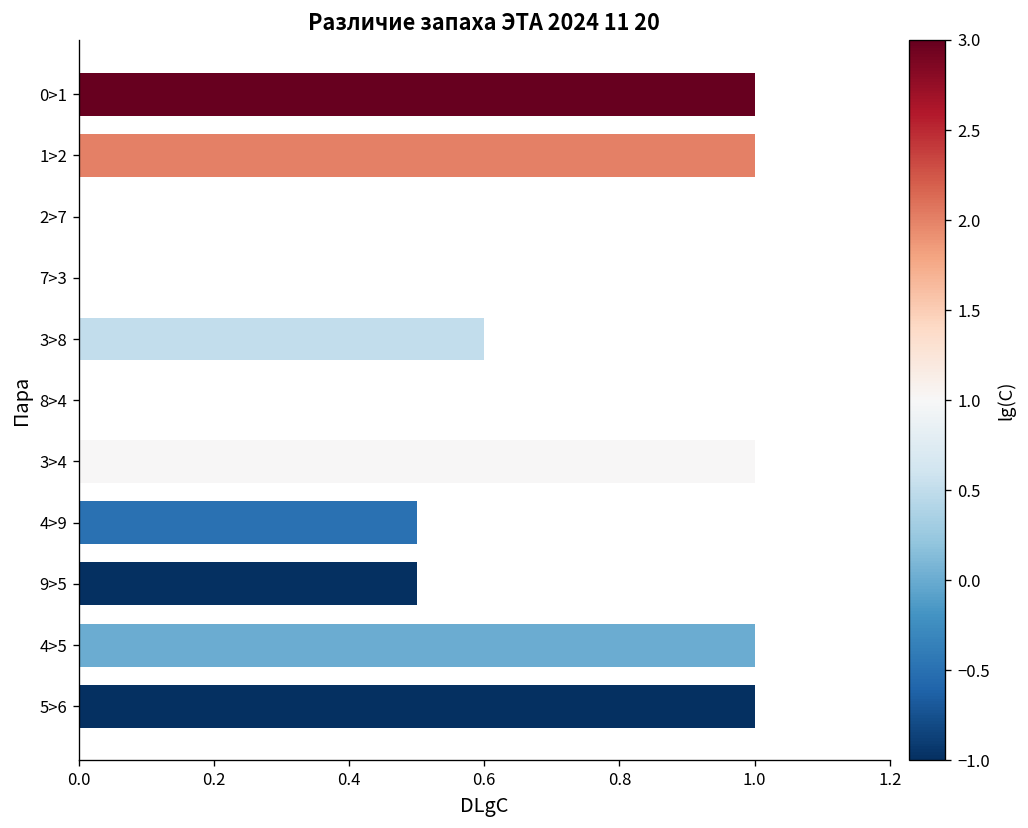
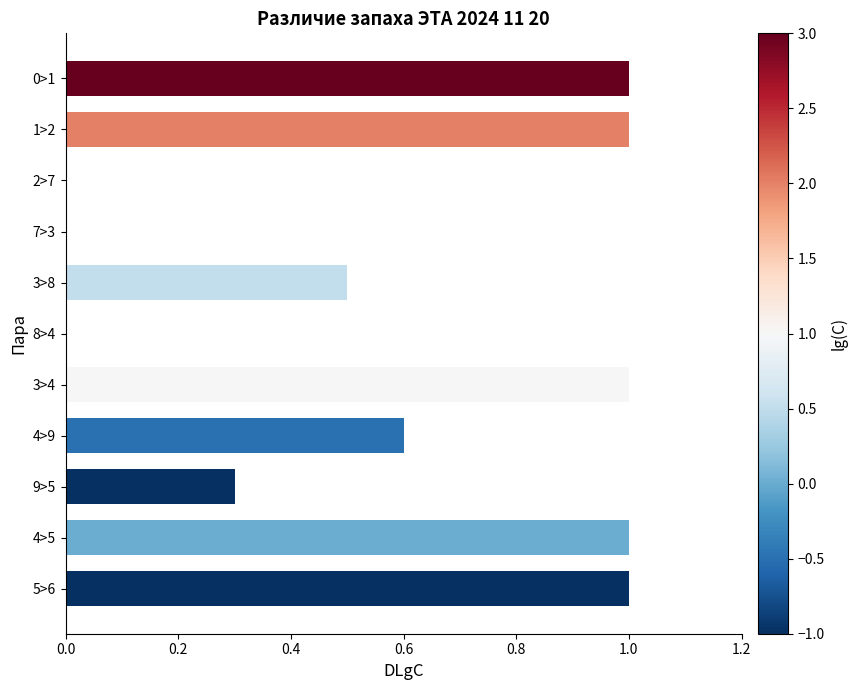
3>8: 0.6 -> 0.5
4>9: 0.5 -> 0.6
9>5: 0.5 -> 0.3
